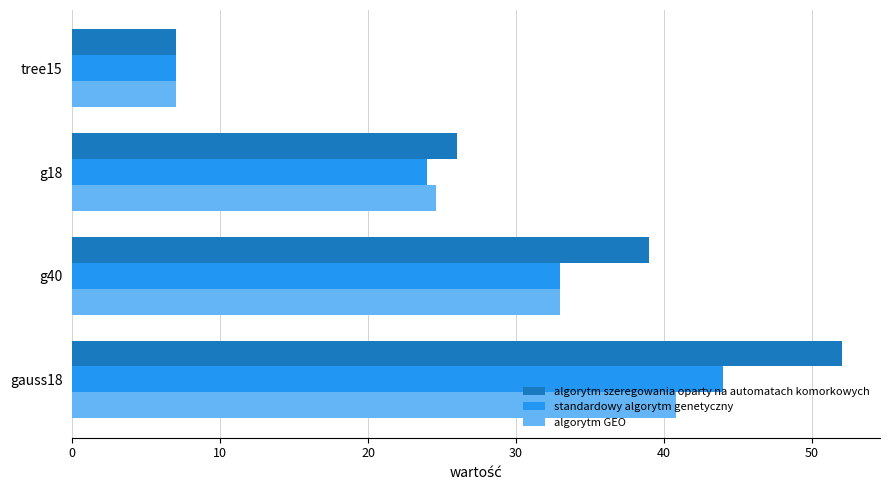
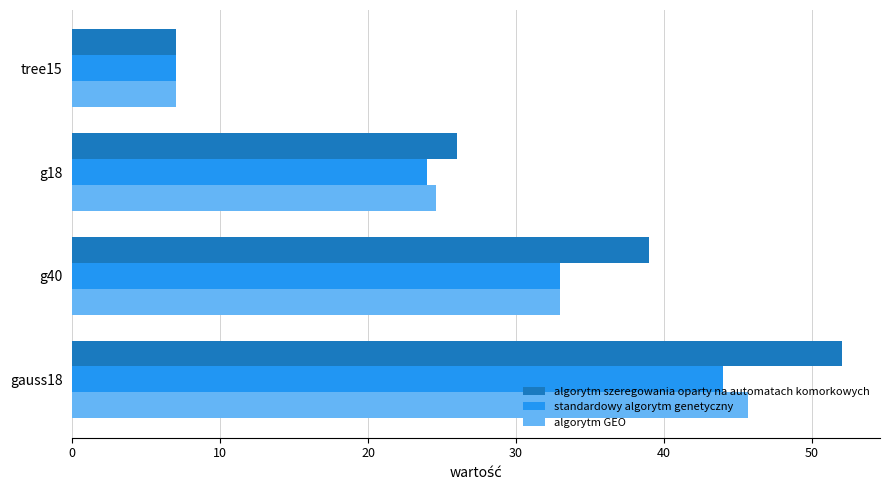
algorytm GEO, gauss18: 40.8 -> 45.7
